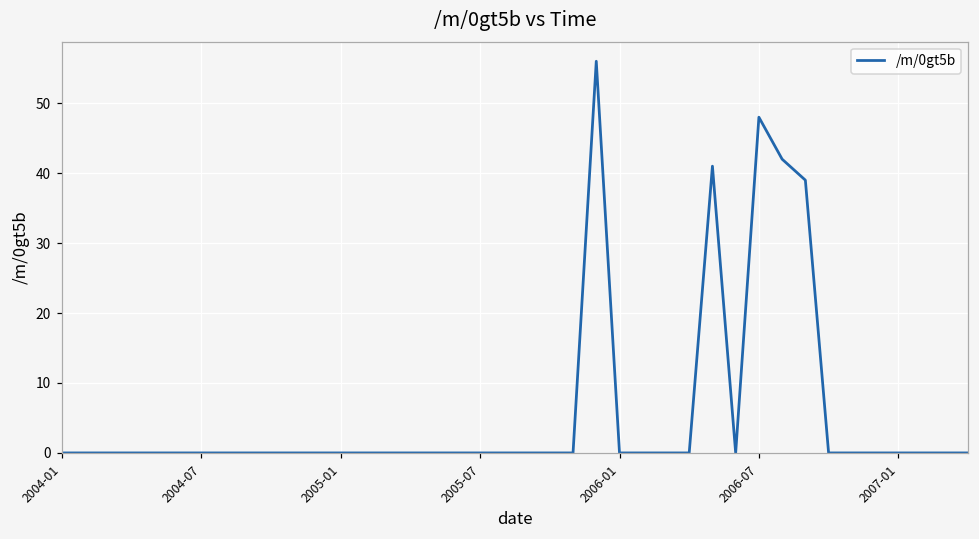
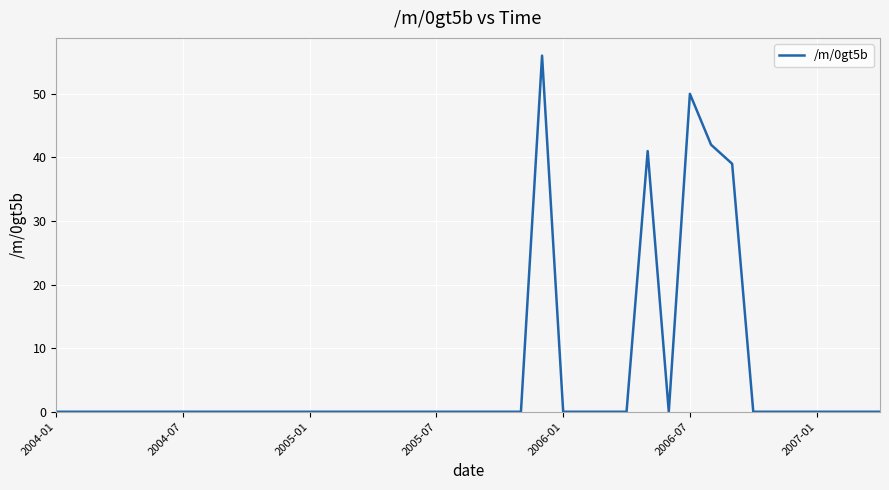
2006-07: 48 -> 50
